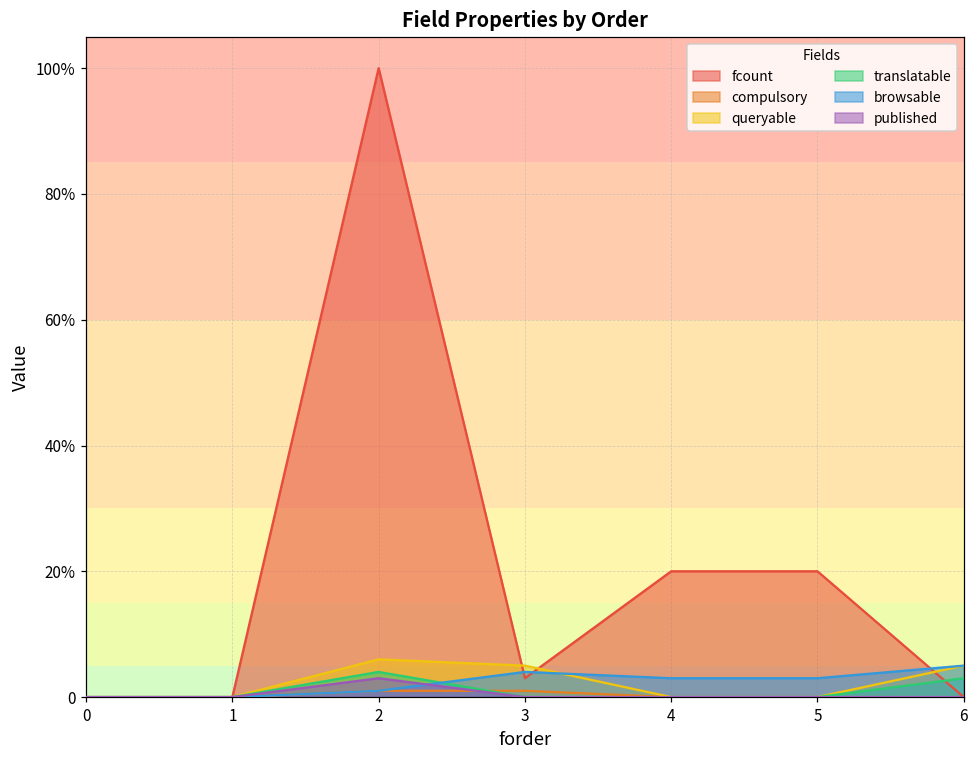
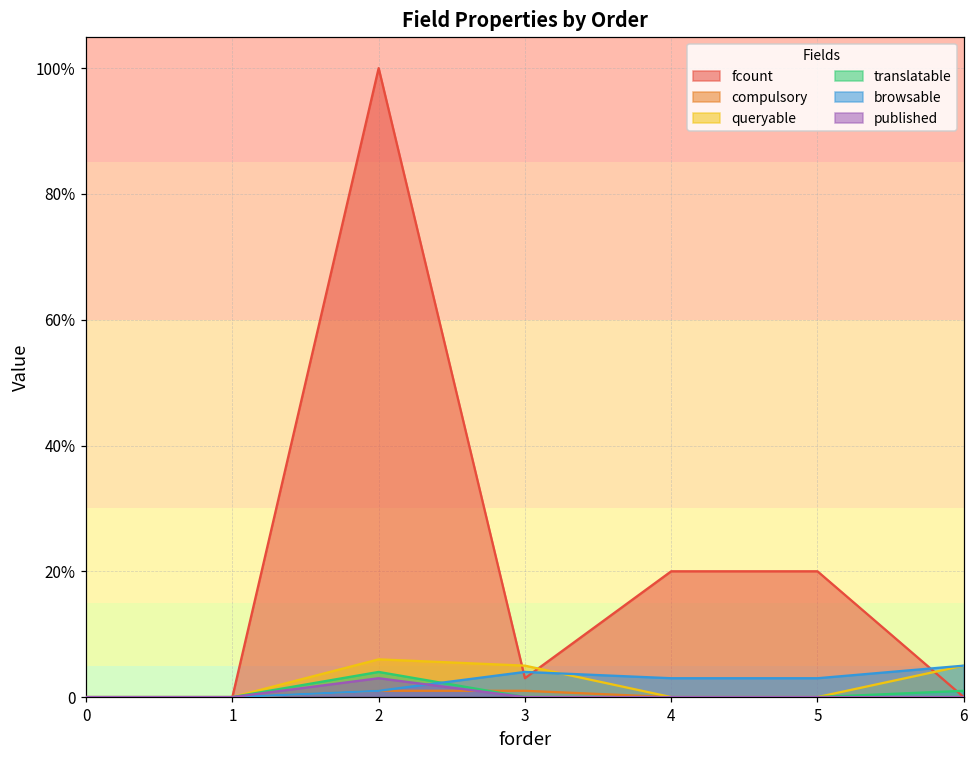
translatable, 6: 3% -> 1%
